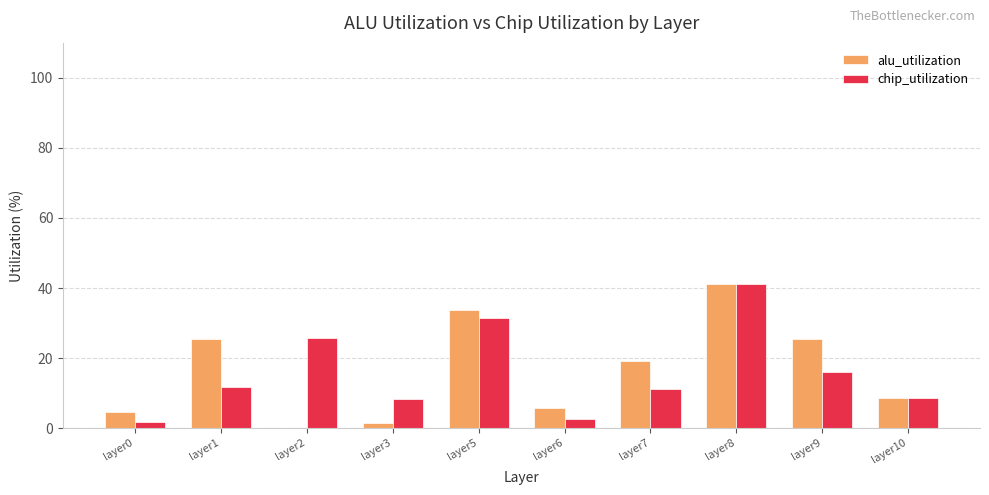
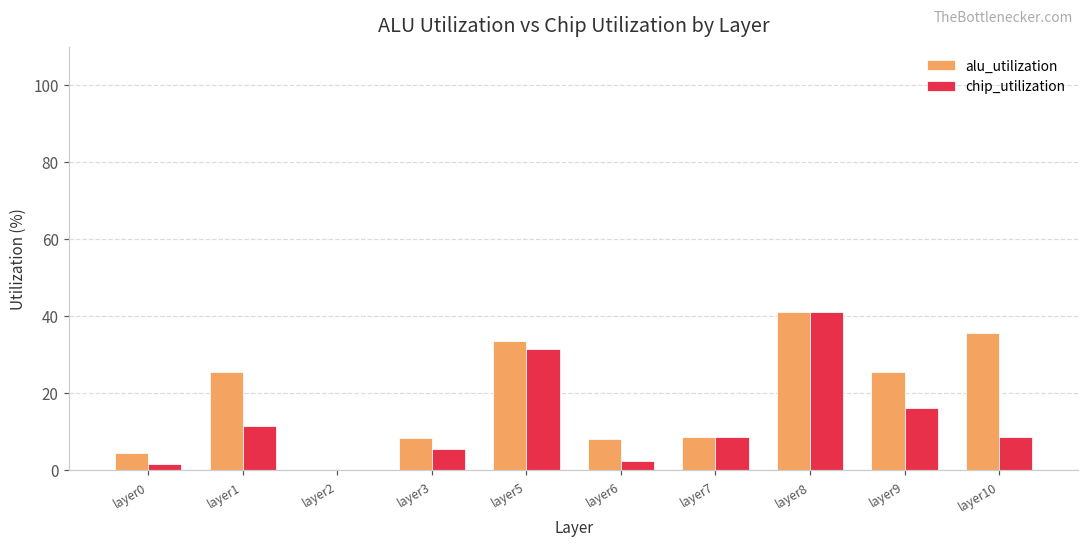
chip_utilization, layer2: 26 -> 0
alu_utilization, layer3: 1 -> 8
chip_utilization, layer3: 8 -> 6
alu_utilization, layer6: 6 -> 8
alu_utilization, layer7: 19 -> 9
chip_utilization, layer7: 11 -> 9
alu_utilization, layer10: 9 -> 36
